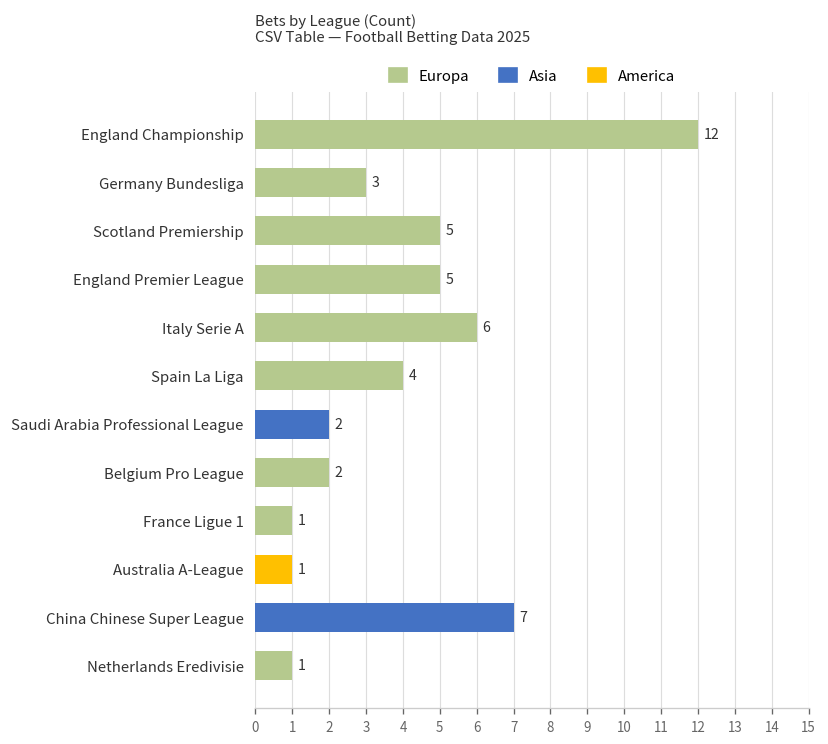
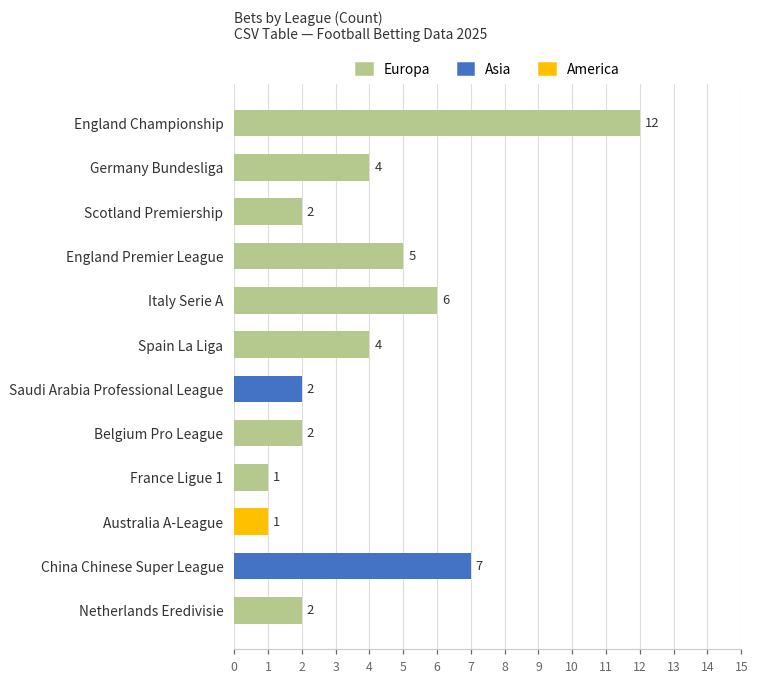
Germany Bundesliga: 3 -> 4
Scotland Premiership: 5 -> 2
Netherlands Eredivisie: 1 -> 2
